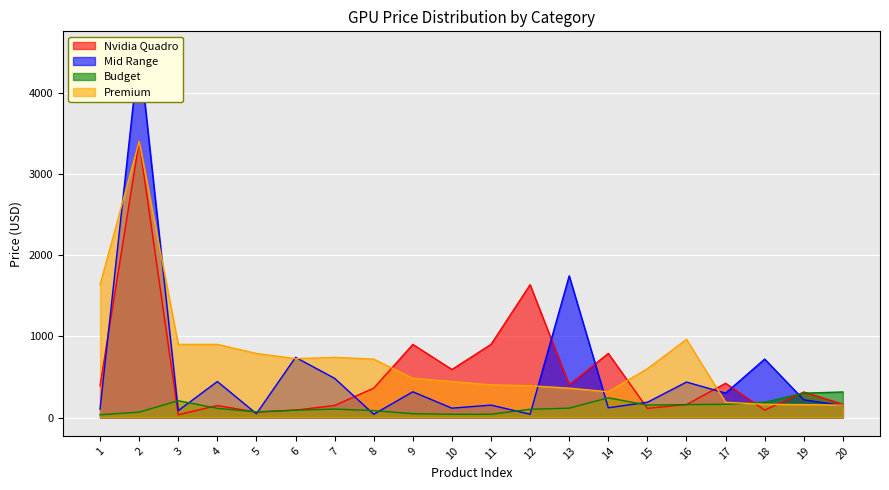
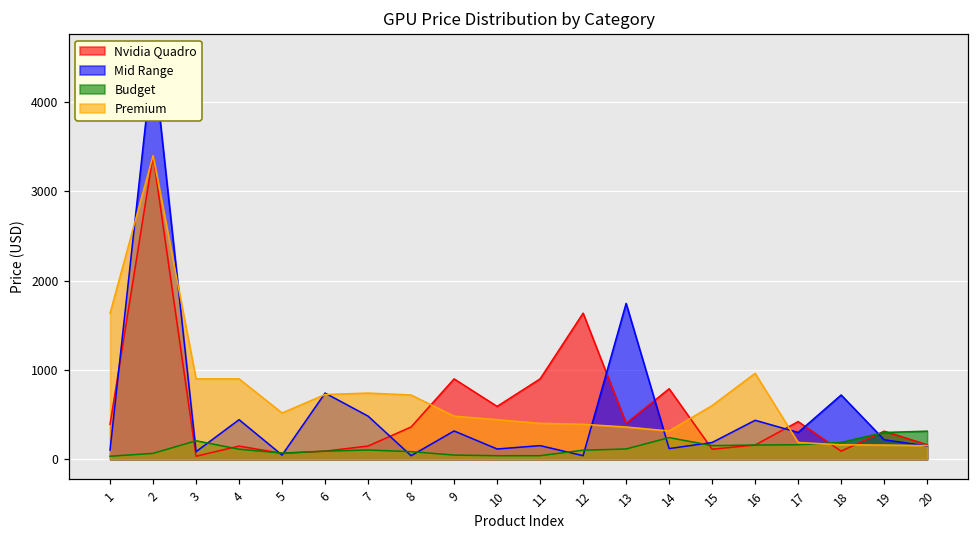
Premium, 5: 800 -> 500
